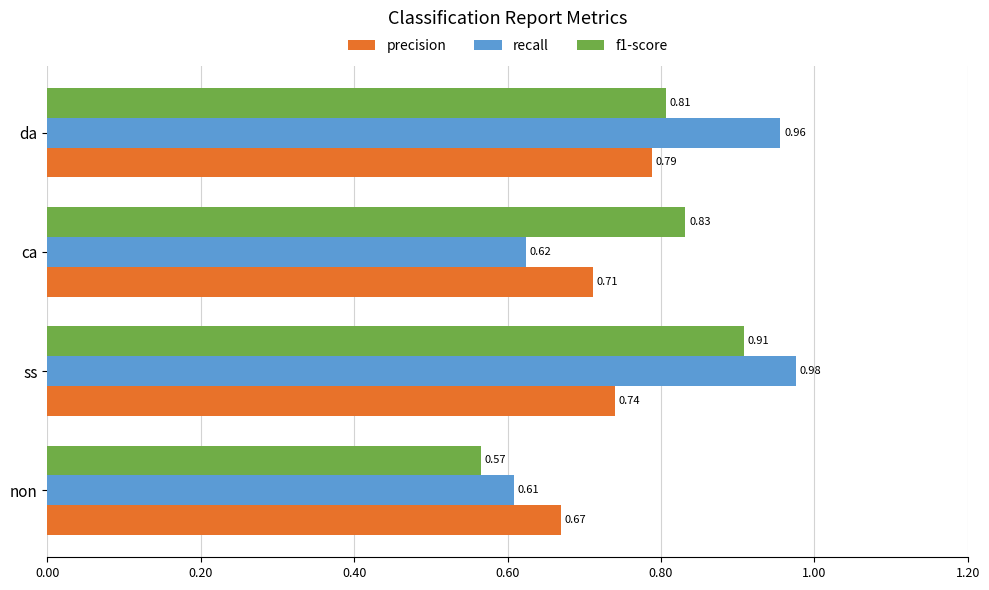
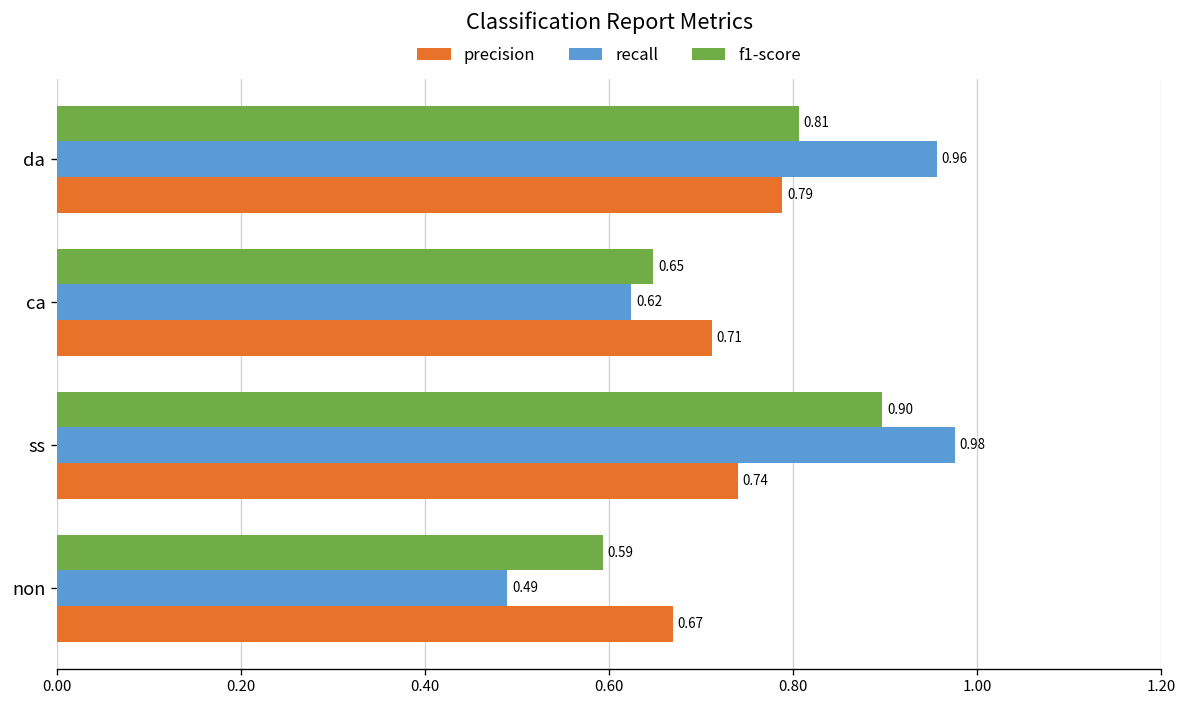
f1-score, ca: 0.83 -> 0.65
f1-score, ss: 0.91 -> 0.90
f1-score, non: 0.57 -> 0.59
recall, non: 0.61 -> 0.49
